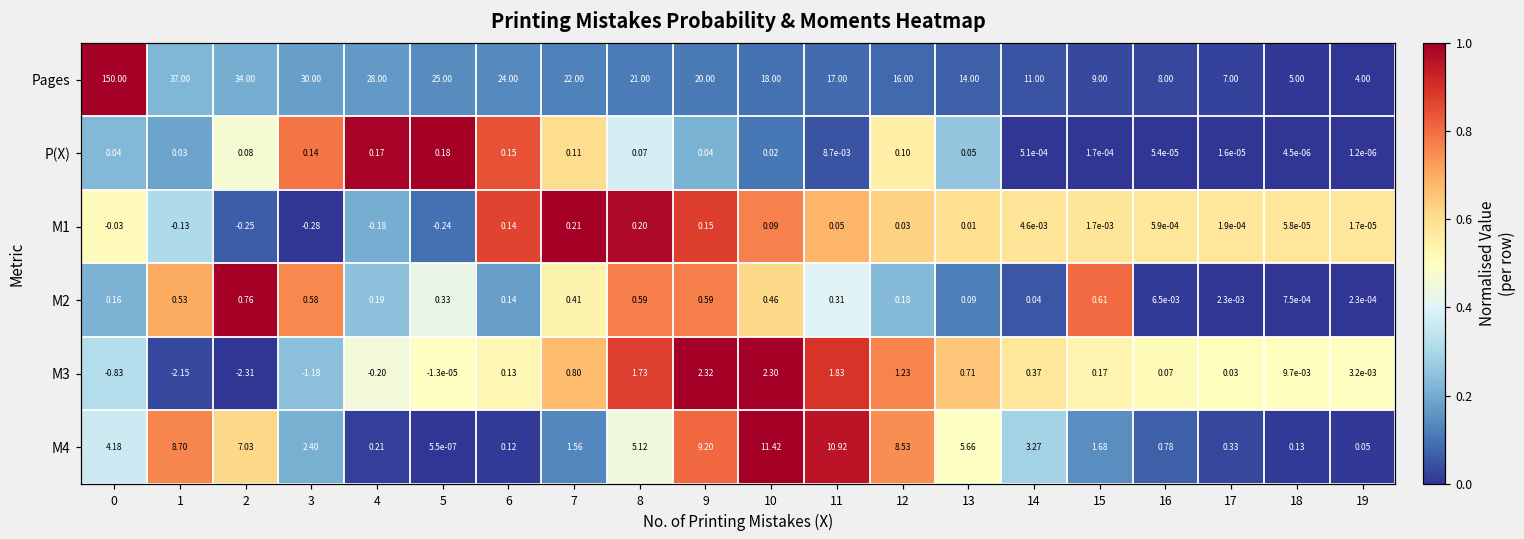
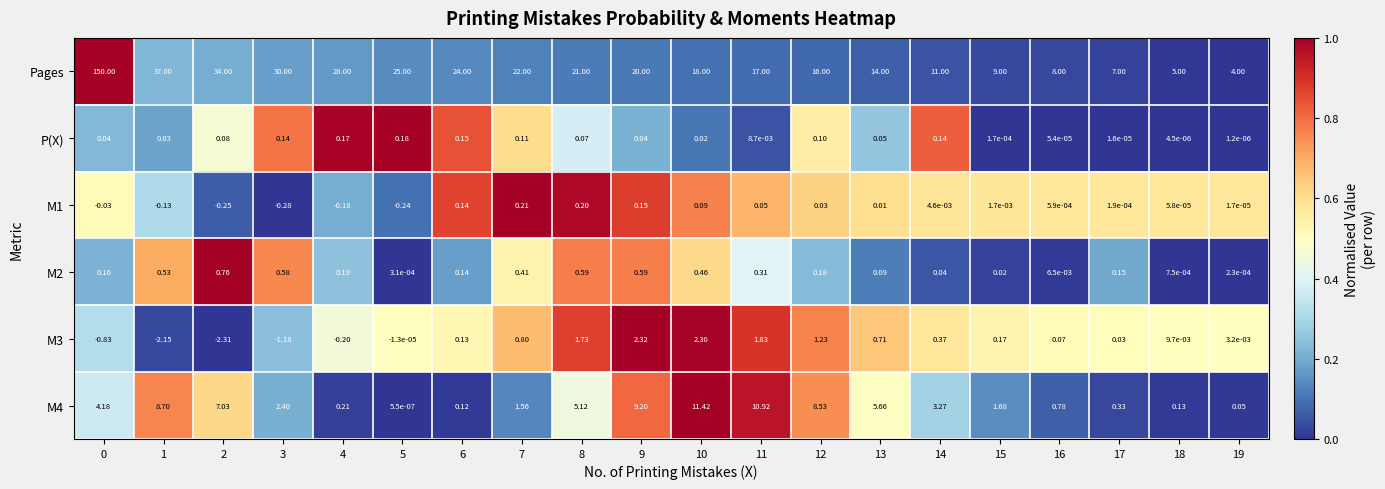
P(X), 14: 5.1e-04 -> 0.14
M2, 5: 0.33 -> 3.1e-04
M2, 15: 0.61 -> 0.02
M2, 17: 2.3e-03 -> 0.15
